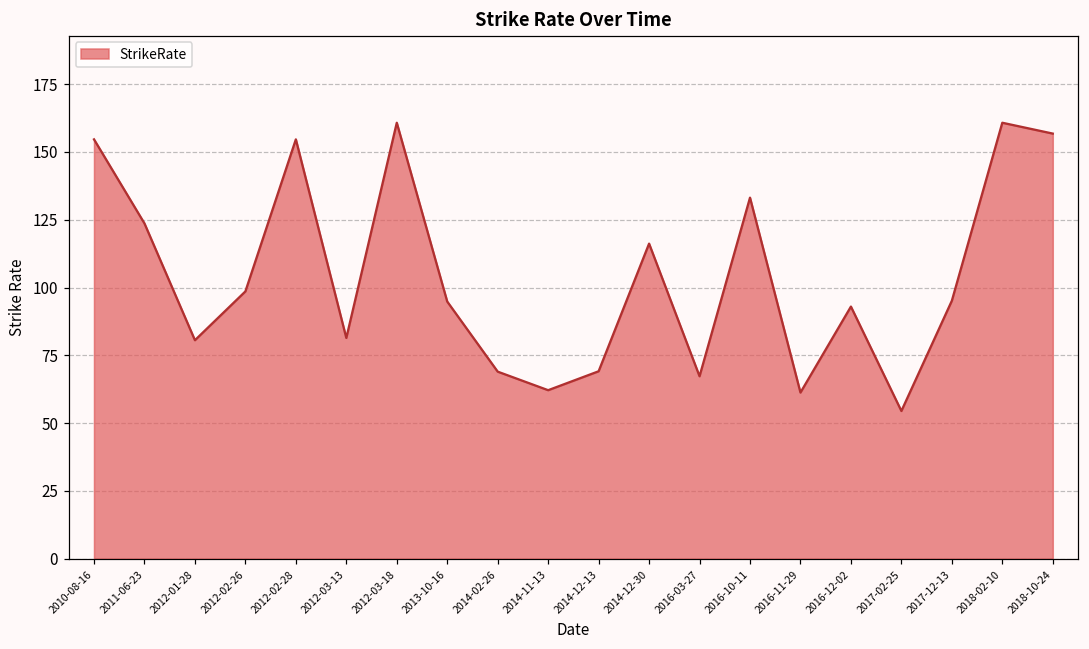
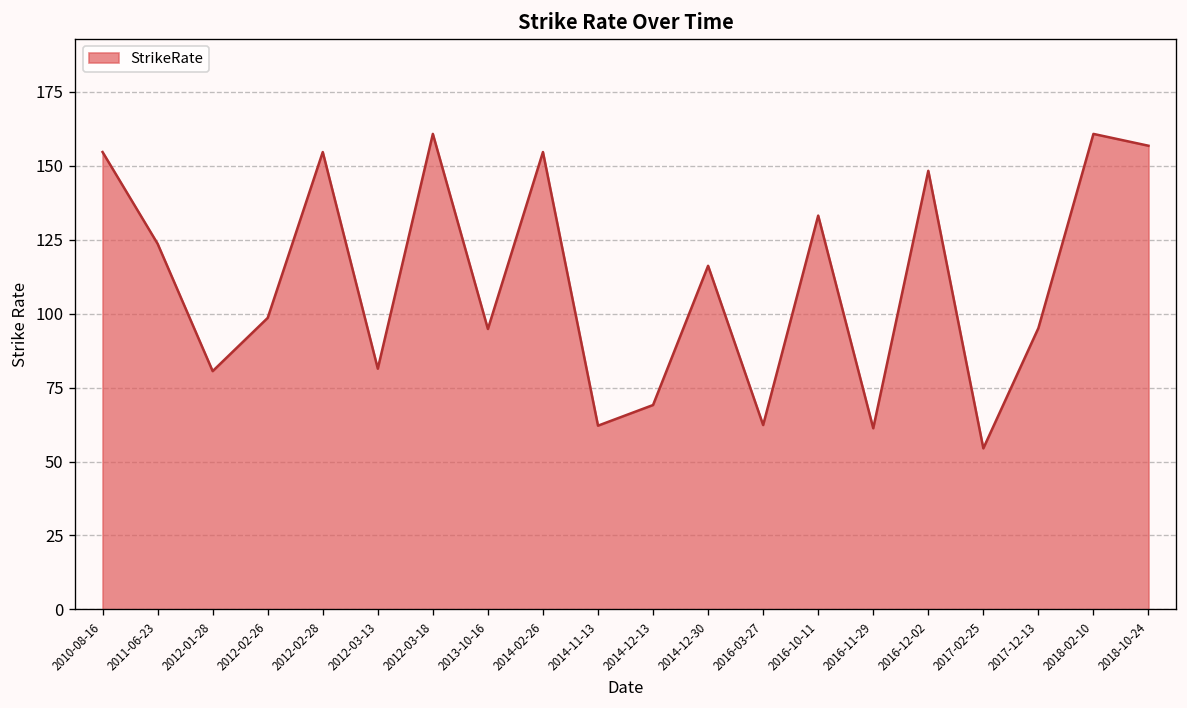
2014-02-26: 69 -> 155
2016-03-27: 67 -> 62
2016-12-02: 93 -> 148
